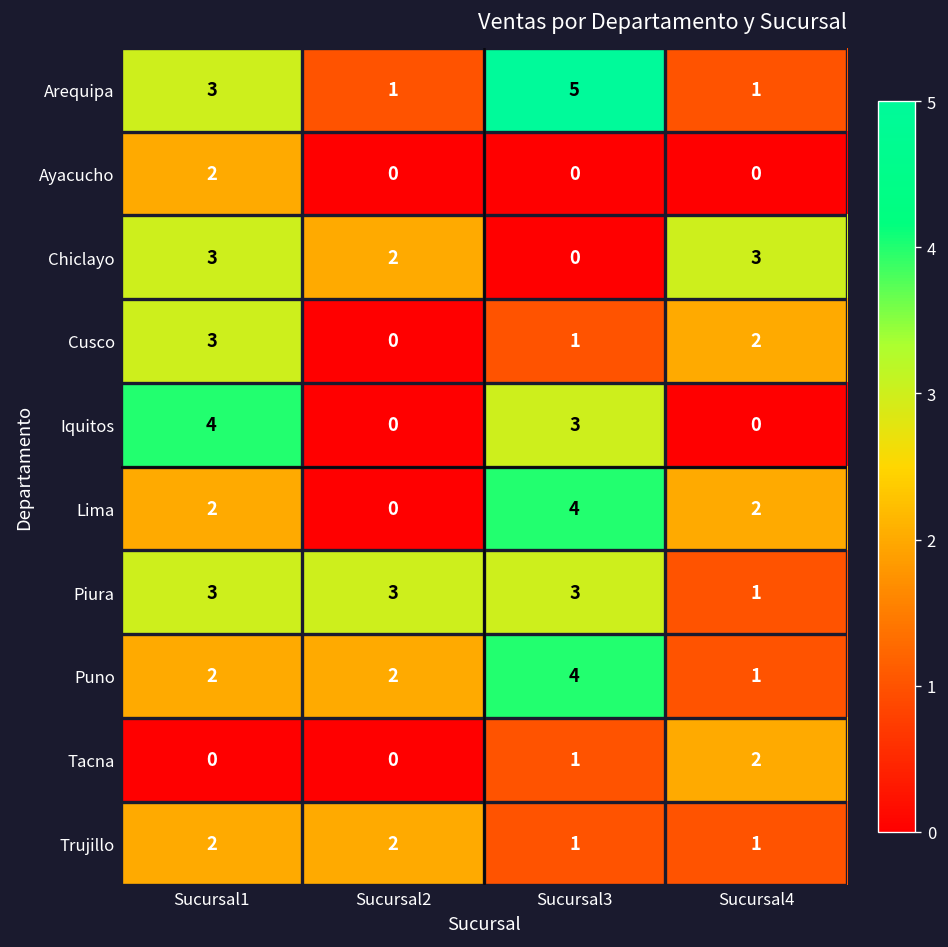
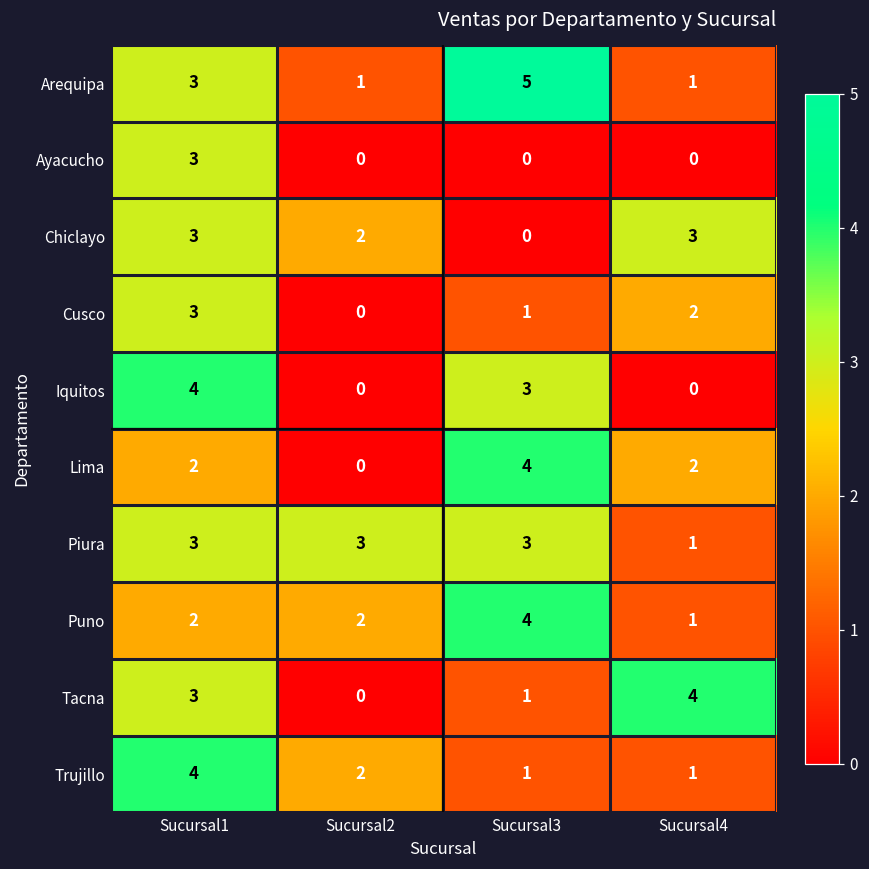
Ayacucho, Sucursal1: 2 -> 3
Tacna, Sucursal1: 0 -> 3
Tacna, Sucursal4: 2 -> 4
Trujillo, Sucursal1: 2 -> 4
